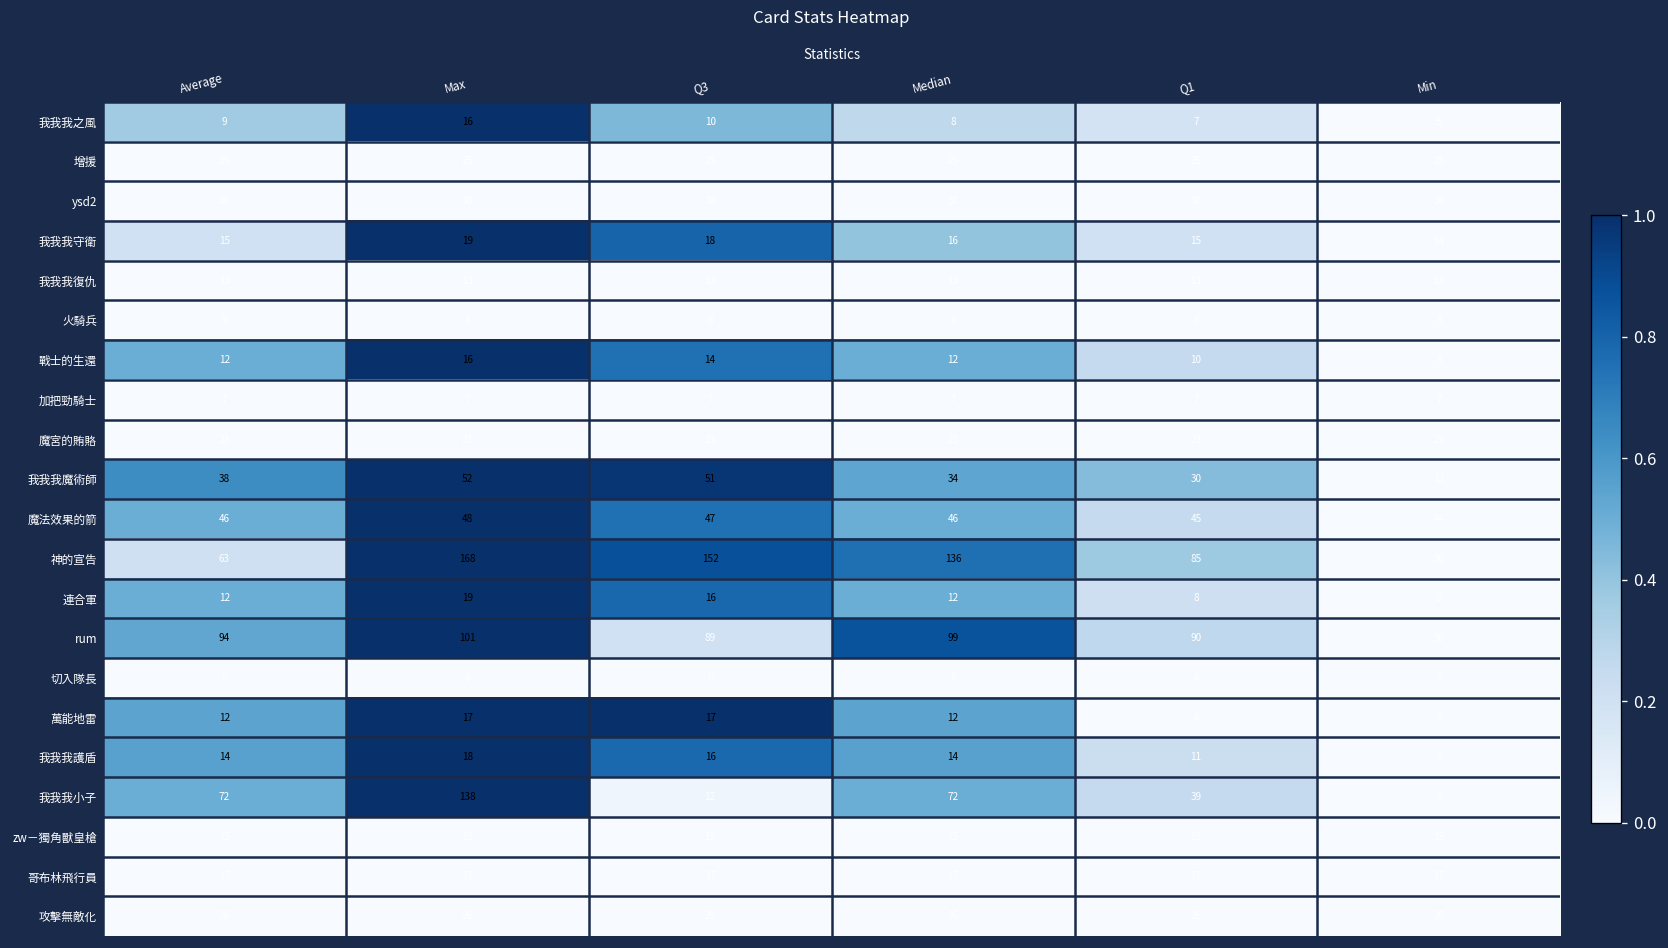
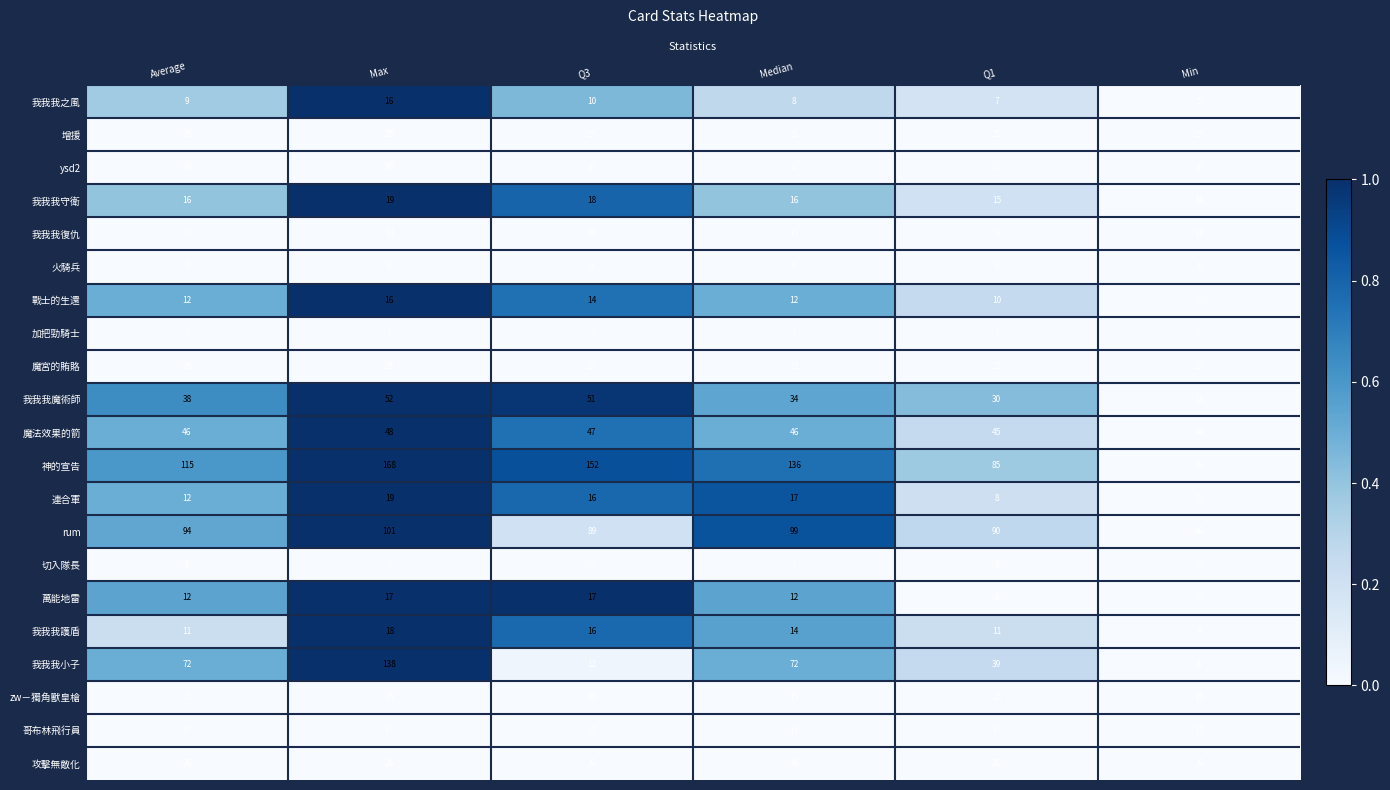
我我我守衛, Average: 15 -> 16
神的宣告, Average: 63 -> 115
連合軍, Median: 12 -> 17
我我我護盾, Average: 14 -> 11
